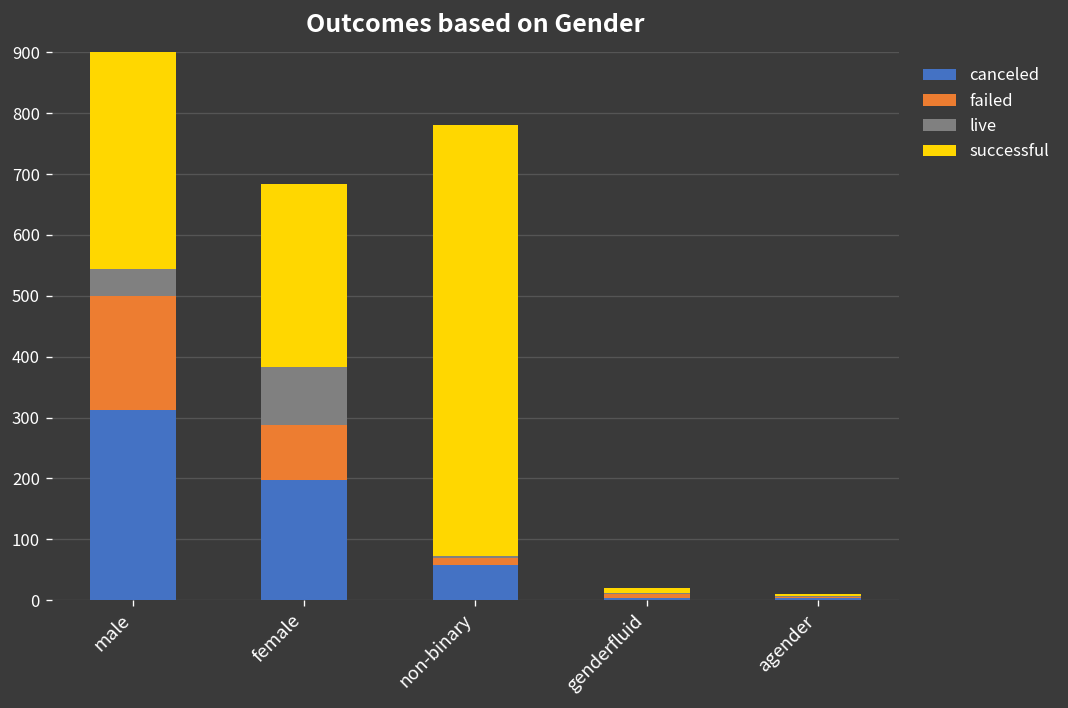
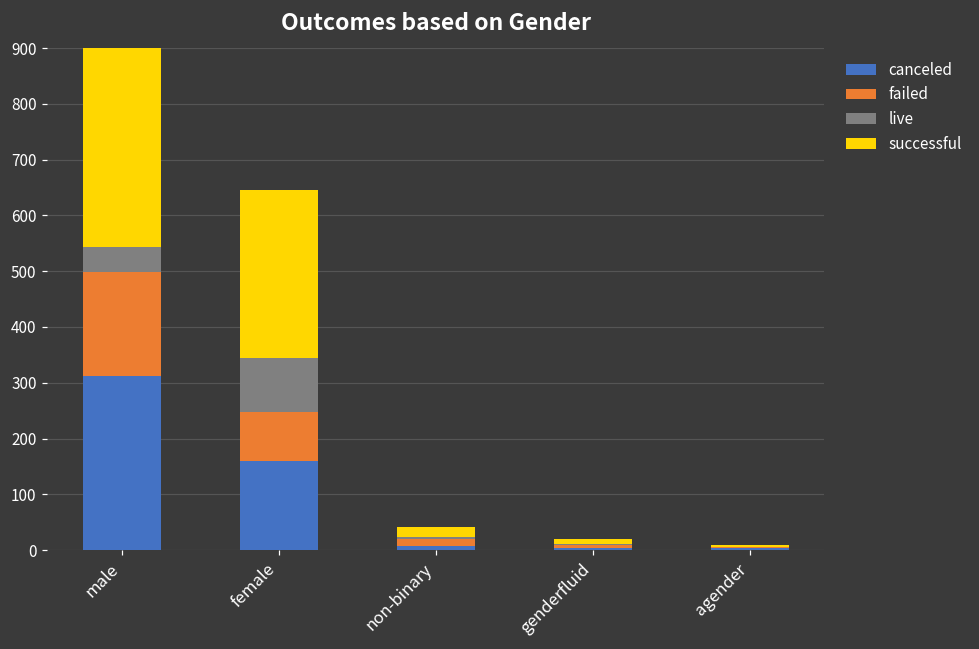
canceled, female: 200 -> 160
canceled, non-binary: 60 -> 10
successful, non-binary: 710 -> 20
